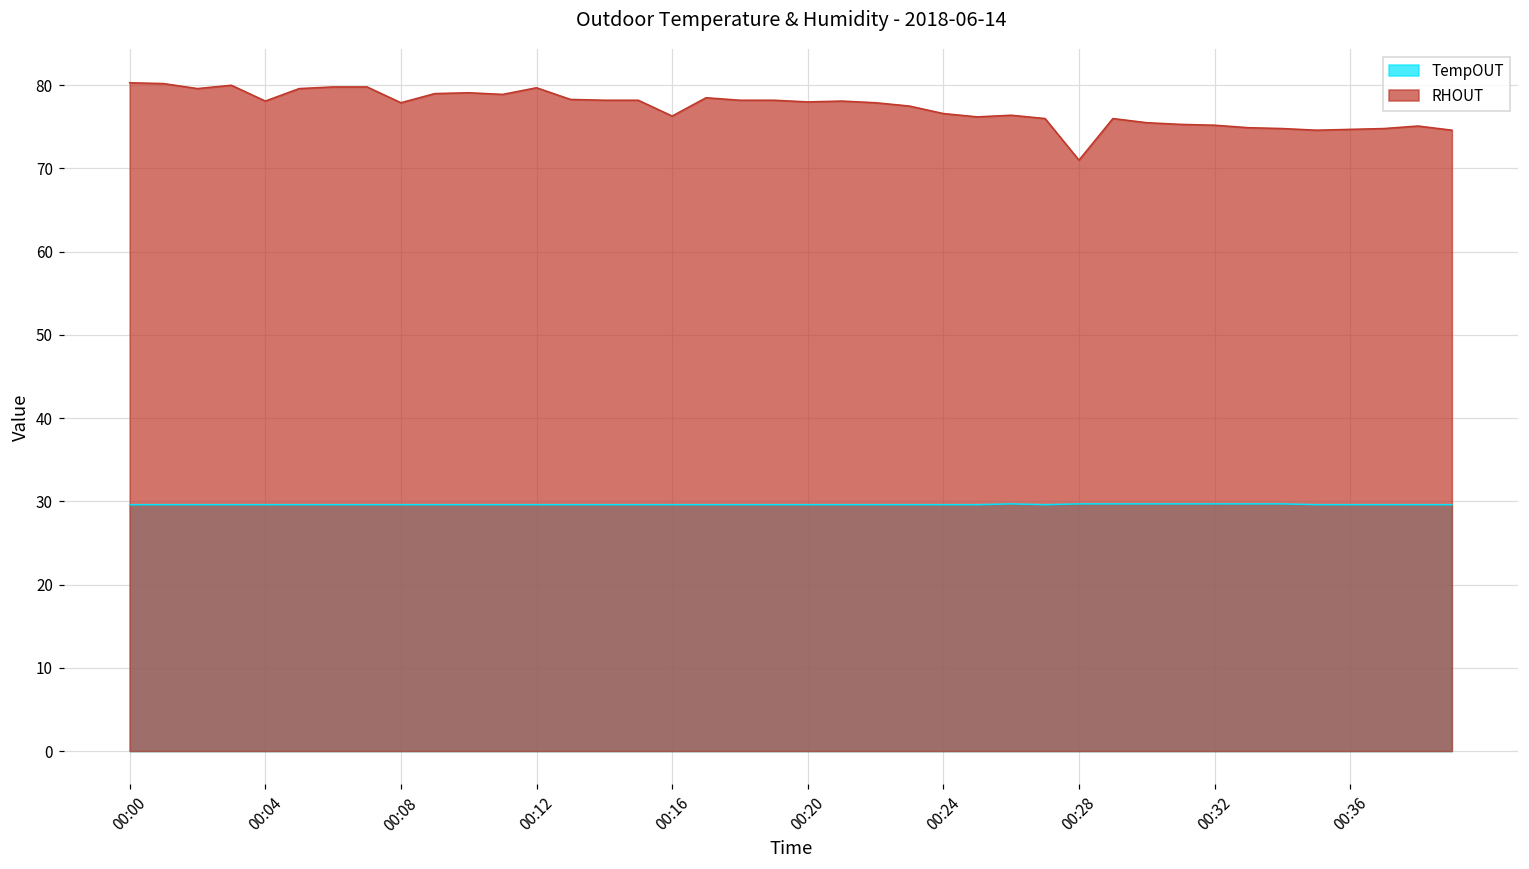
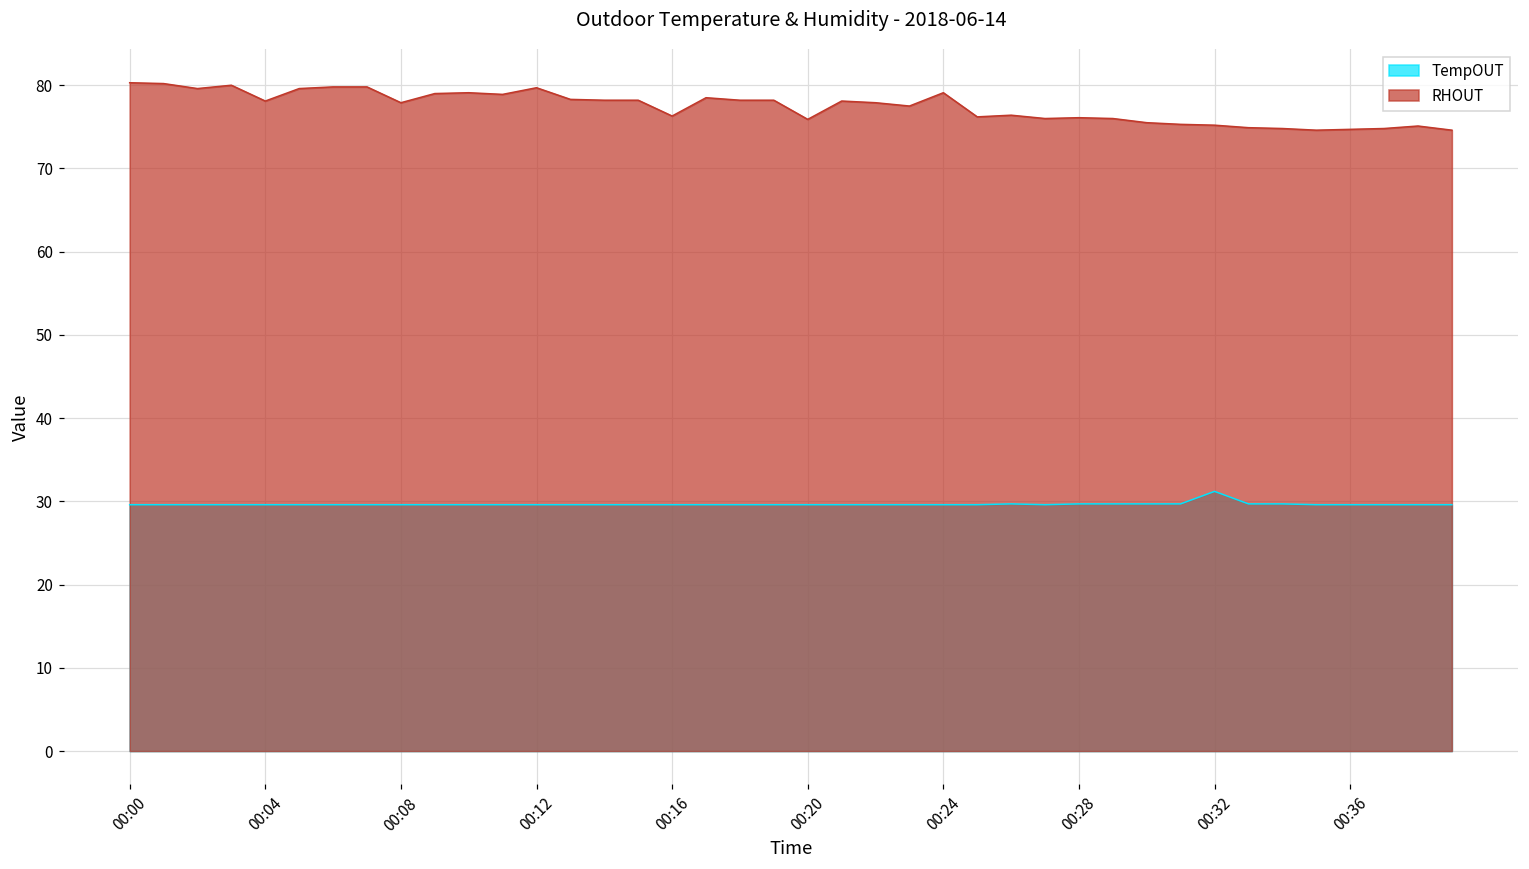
RHOUT, 00:20: 78 -> 76
RHOUT, 00:24: 77 -> 79
RHOUT, 00:28: 71 -> 76
TempOUT, 00:32: 30 -> 31
